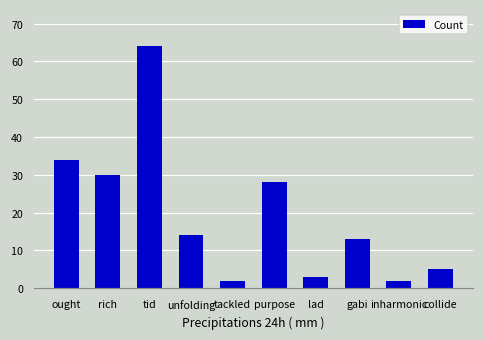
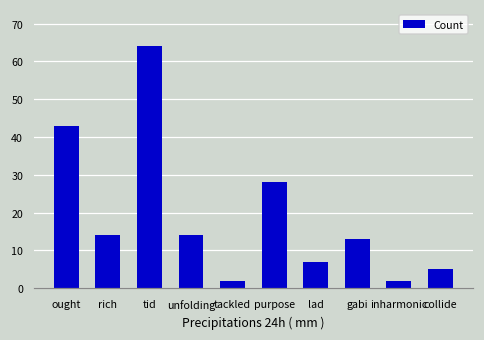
ought: 34 -> 43
rich: 30 -> 14
lad: 3 -> 7
